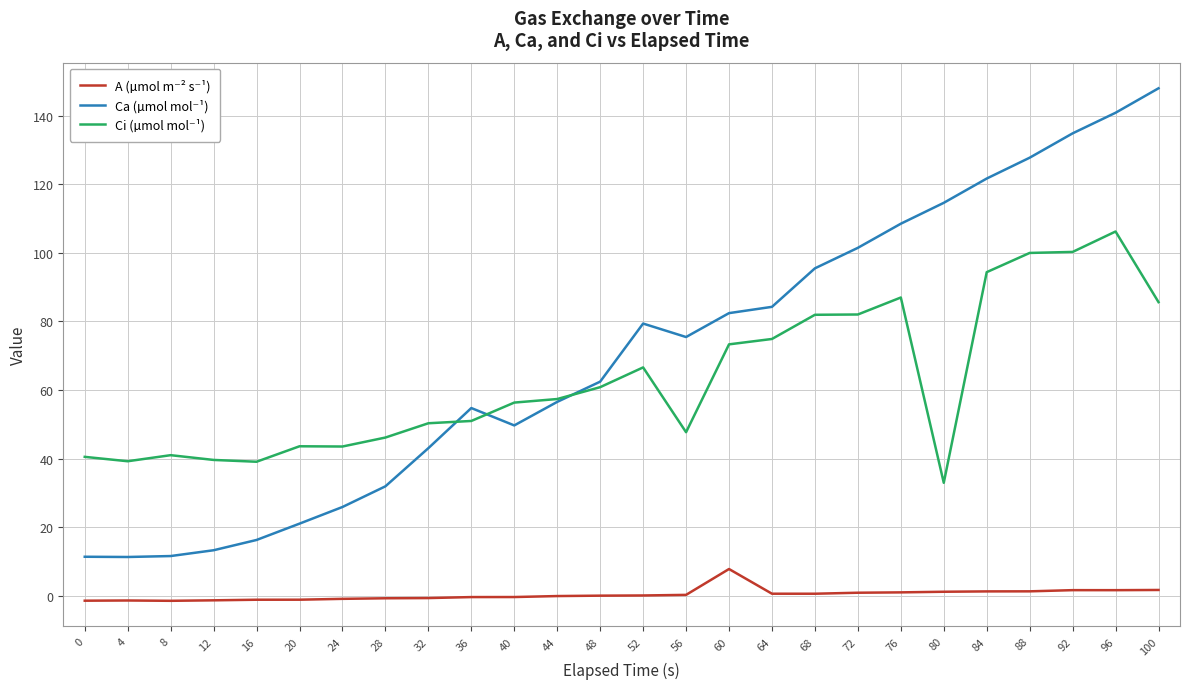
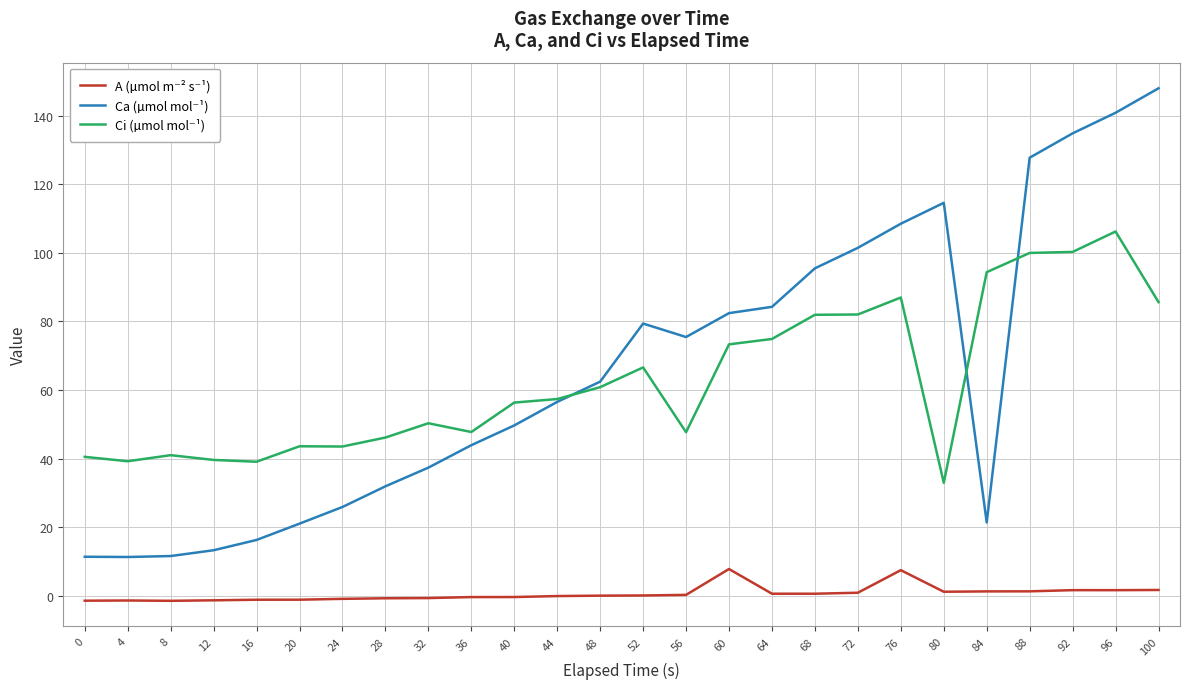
Ca (µmol mol⁻¹), 32: 43 -> 37
Ca (µmol mol⁻¹), 36: 55 -> 44
Ci (µmol mol⁻¹), 36: 51 -> 48
A (µmol m⁻² s⁻¹), 76: 1 -> 7
Ca (µmol mol⁻¹), 84: 122 -> 21
